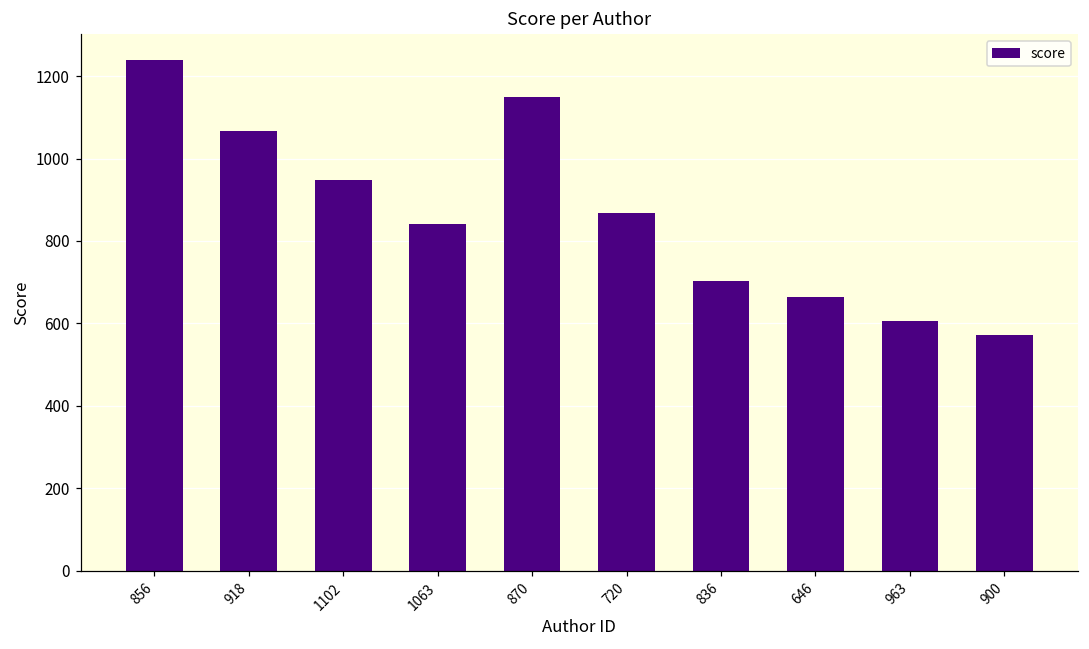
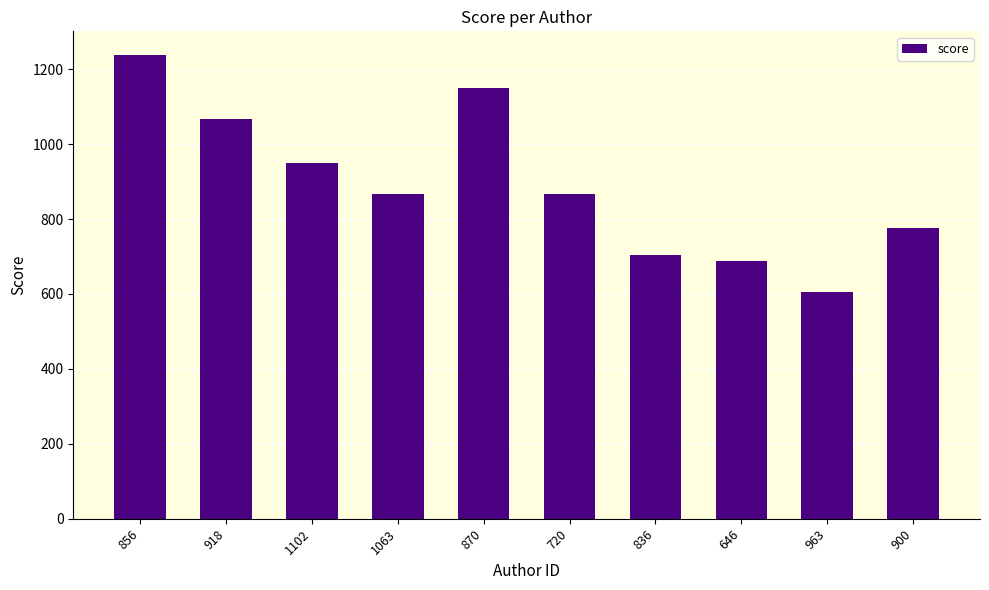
1063: 840 -> 870
646: 670 -> 690
900: 570 -> 780
